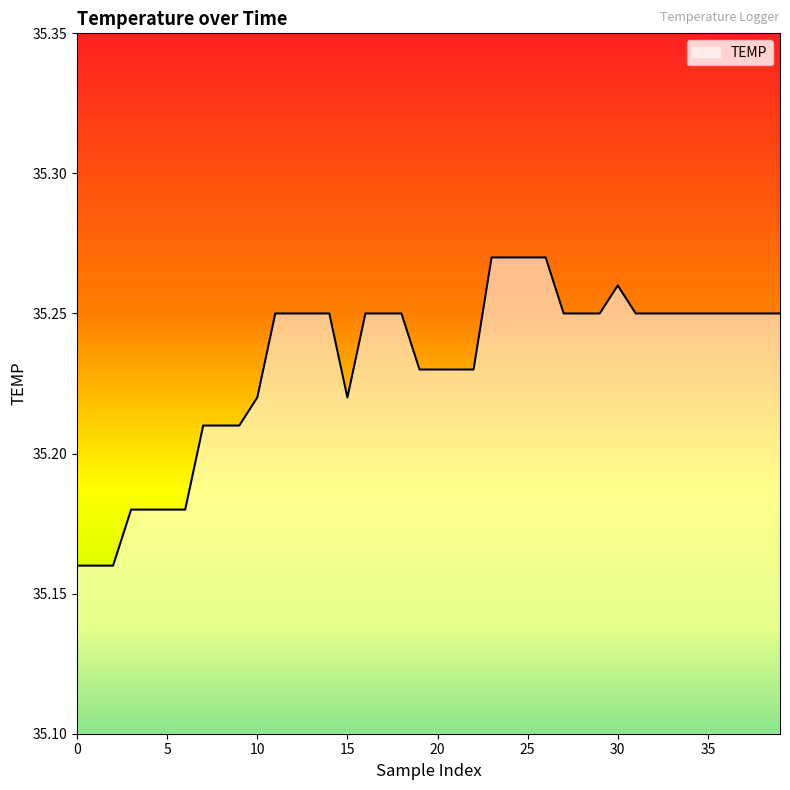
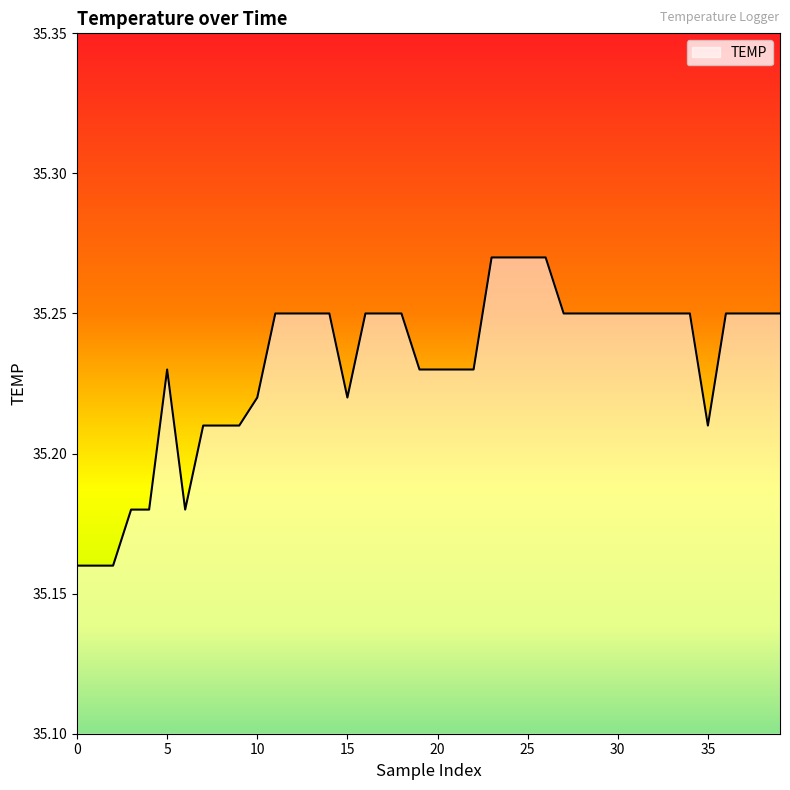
5: 35.18 -> 35.23
30: 35.26 -> 35.25
35: 35.25 -> 35.21
